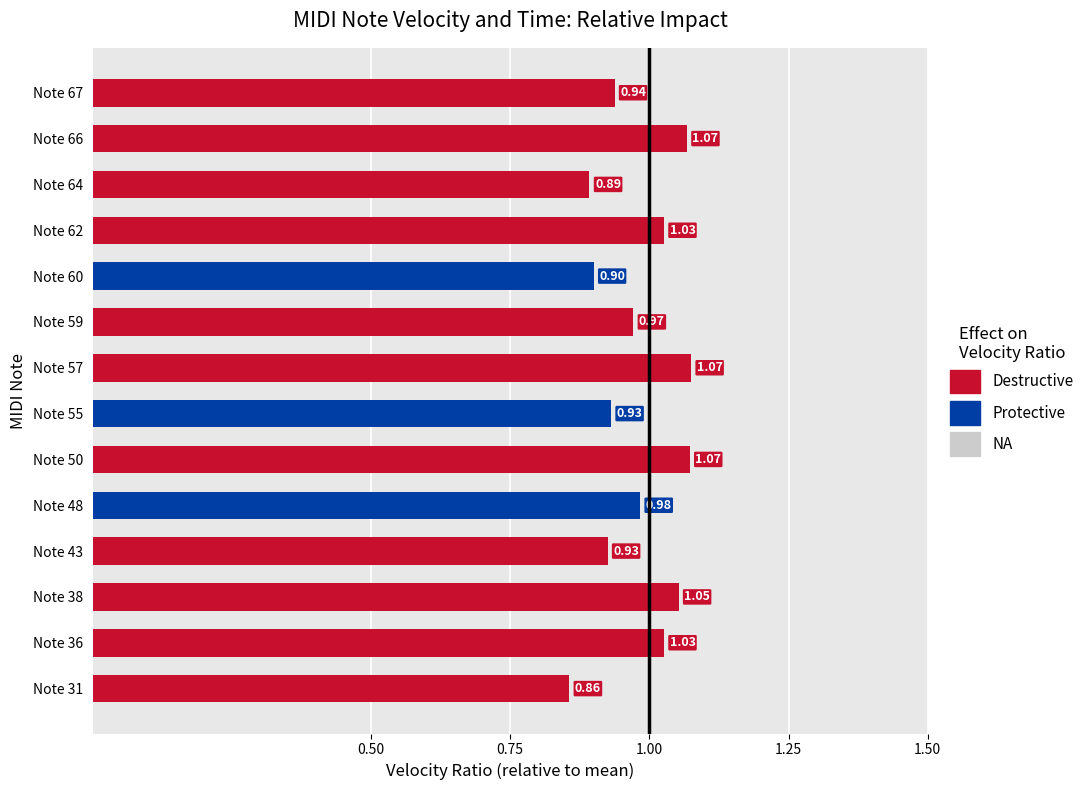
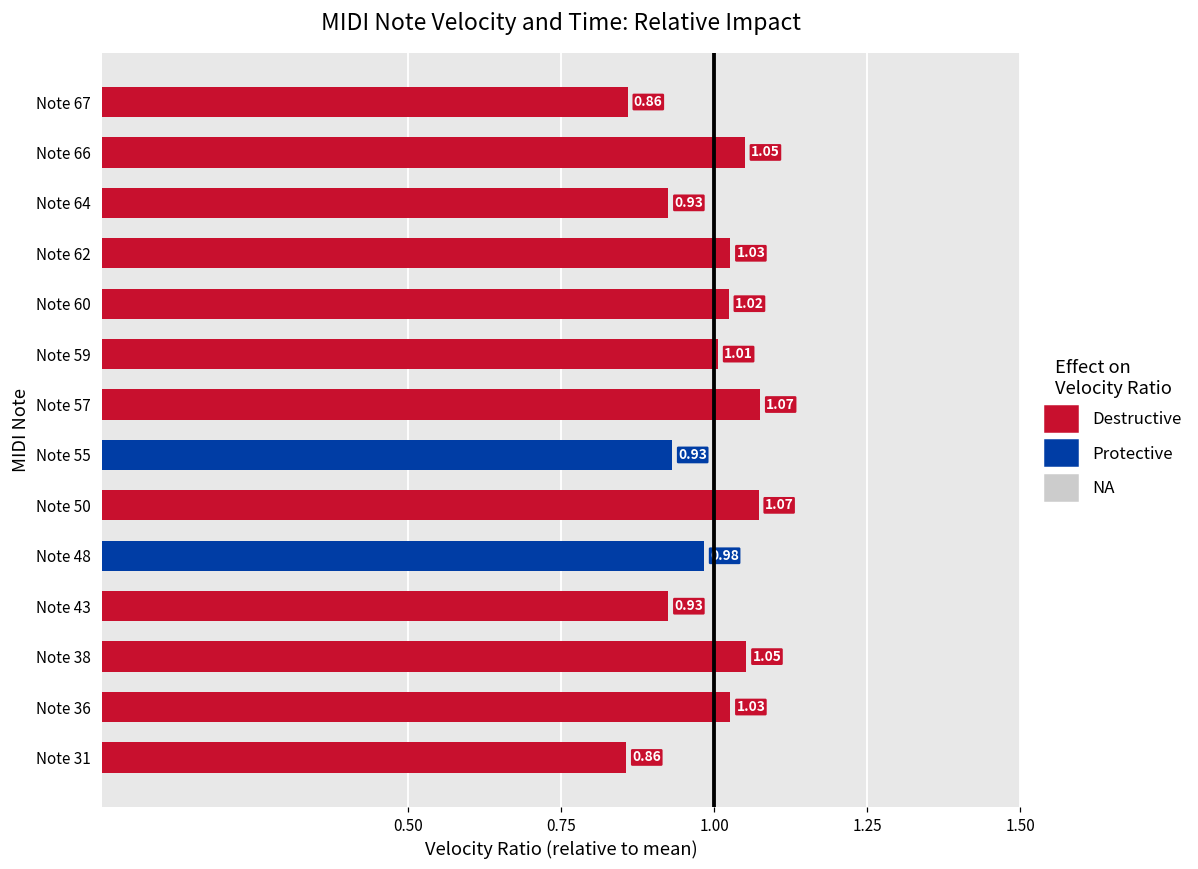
Note 67: 0.94 -> 0.86
Note 66: 1.07 -> 1.05
Note 64: 0.89 -> 0.93
Note 60: 0.90 -> 1.02
Note 59: 0.97 -> 1.01
